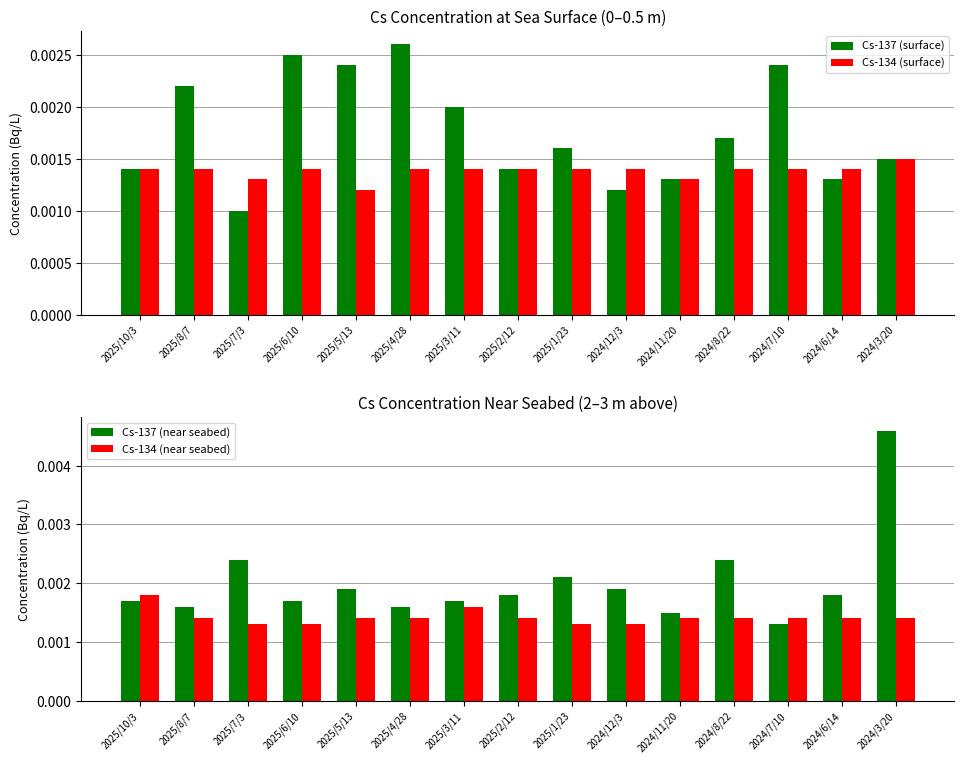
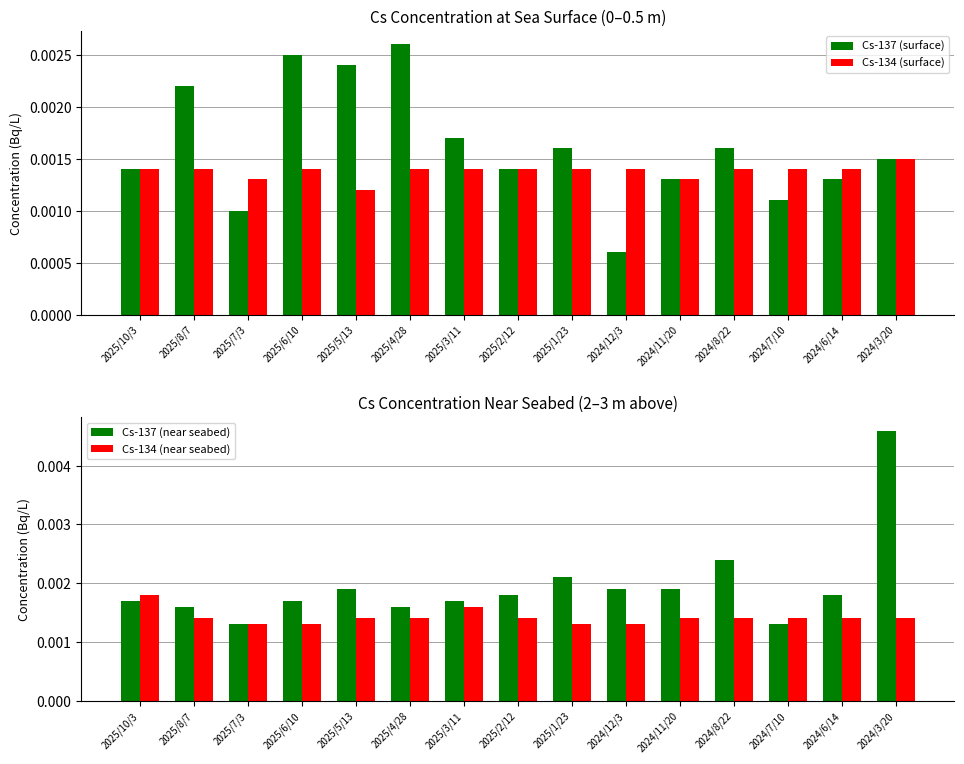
Cs Concentration at Sea Surface (0–0.5 m), Cs-137 (surface), 2025/3/11: 0.0020 -> 0.0017
Cs Concentration at Sea Surface (0–0.5 m), Cs-137 (surface), 2024/12/3: 0.0012 -> 0.0006
Cs Concentration at Sea Surface (0–0.5 m), Cs-137 (surface), 2024/8/22: 0.0017 -> 0.0016
Cs Concentration at Sea Surface (0–0.5 m), Cs-137 (surface), 2024/7/10: 0.0024 -> 0.0011
Cs Concentration Near Seabed (2–3 m above), Cs-137 (near seabed), 2025/7/3: 0.0024 -> 0.0013
Cs Concentration Near Seabed (2–3 m above), Cs-137 (near seabed), 2024/11/20: 0.0015 -> 0.0019
